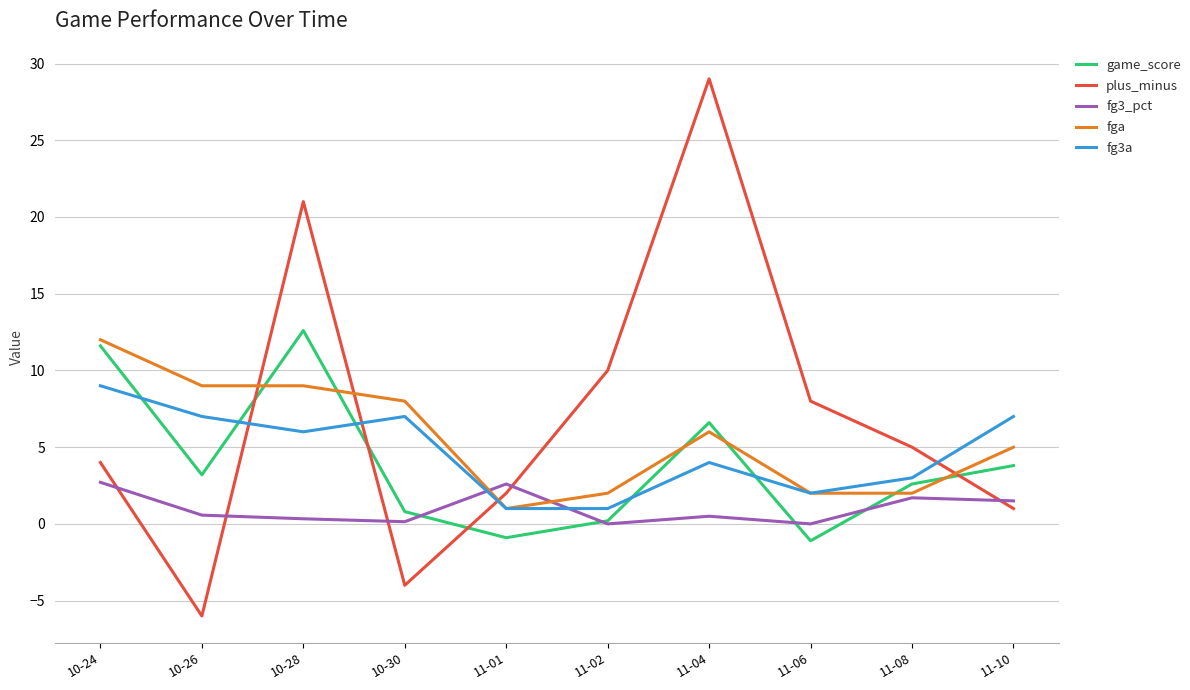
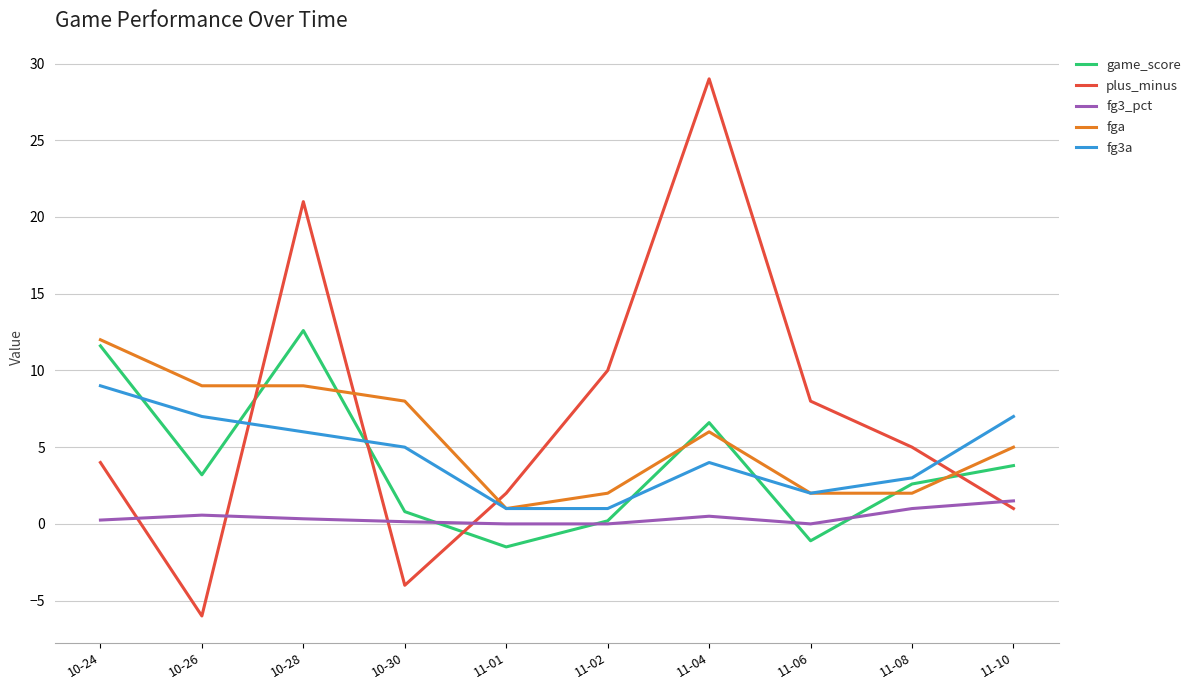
fg3_pct, 10-24: 2.7 -> 0.3
fg3a, 10-30: 7 -> 5
game_score, 11-01: -0.9 -> -1.5
fg3_pct, 11-01: 2.6 -> 0.0
fg3_pct, 11-08: 1.7 -> 1.0
